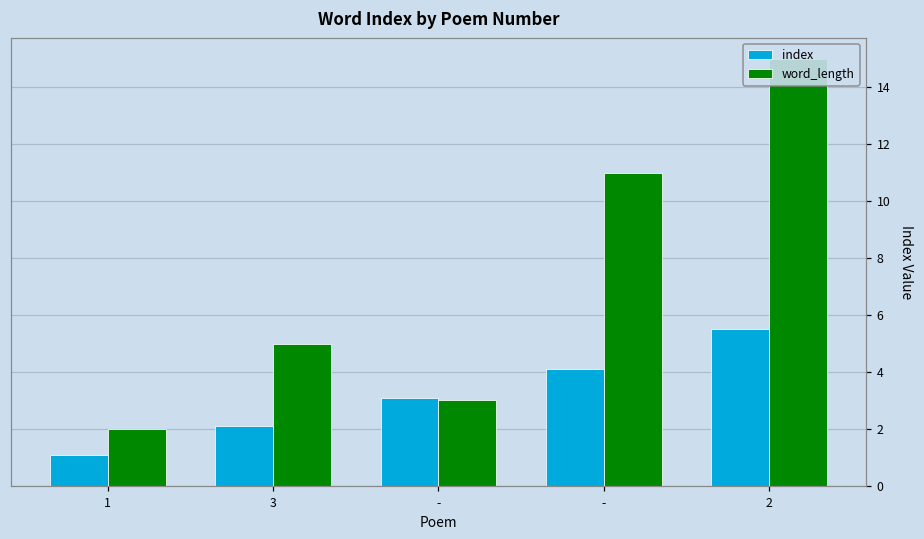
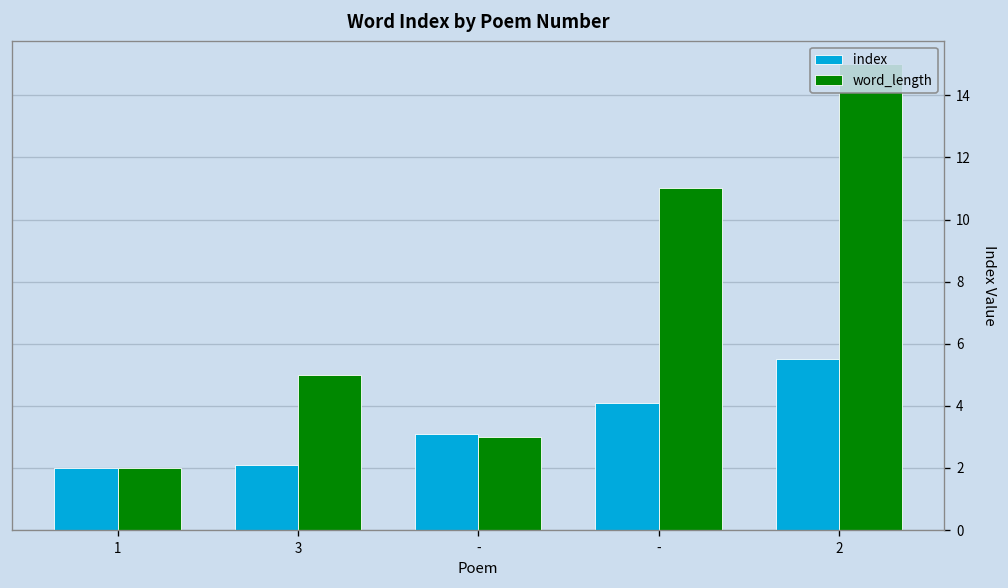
index, 1: 1.1 -> 2.0
